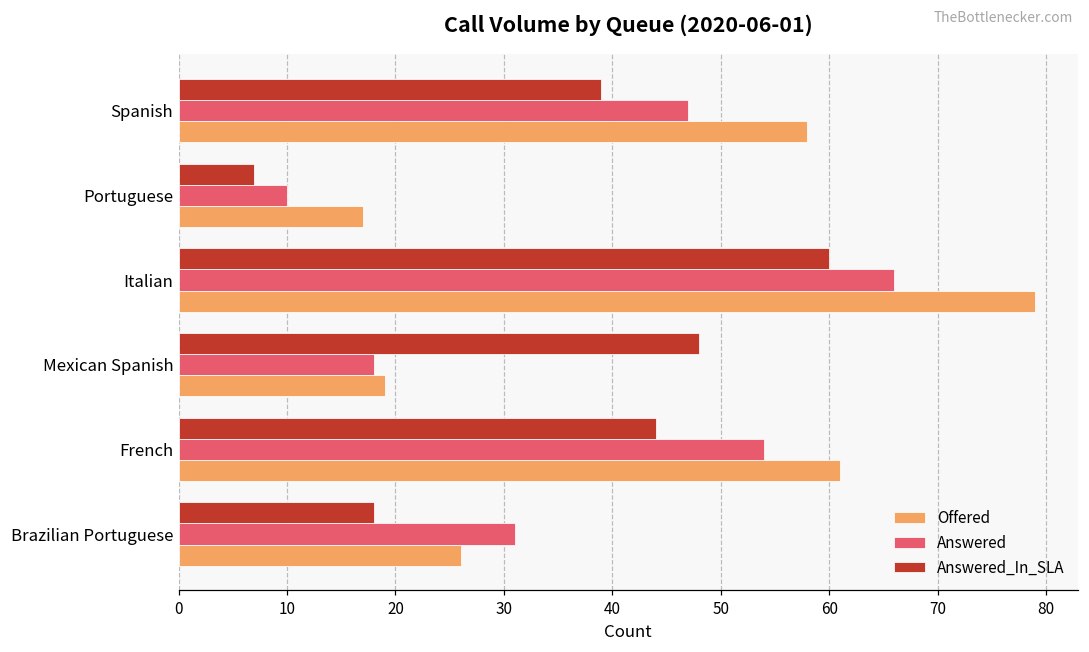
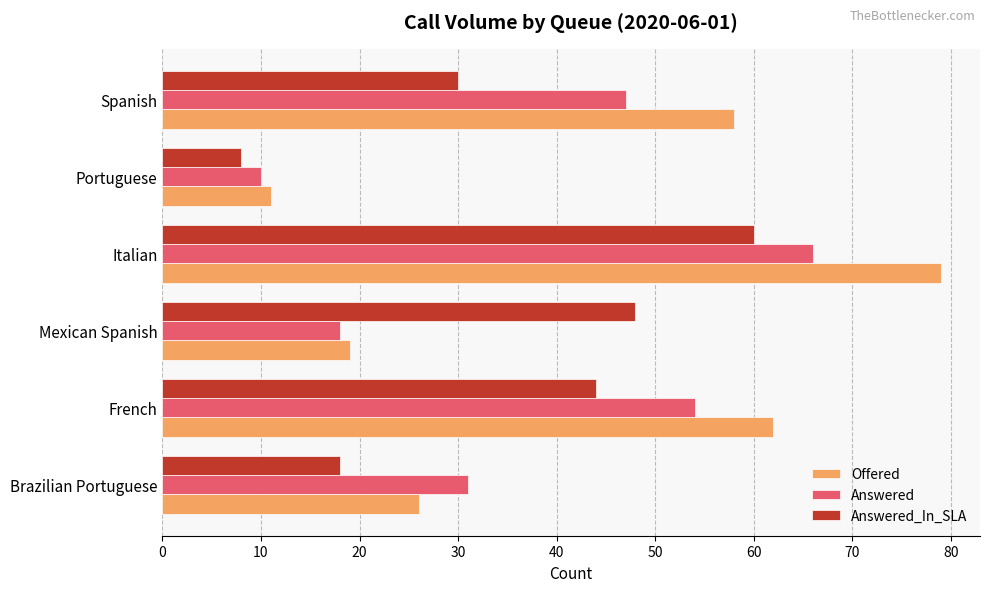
Answered_In_SLA, Spanish: 39 -> 30
Answered_In_SLA, Portuguese: 7 -> 8
Offered, Portuguese: 17 -> 11
Offered, French: 61 -> 62
